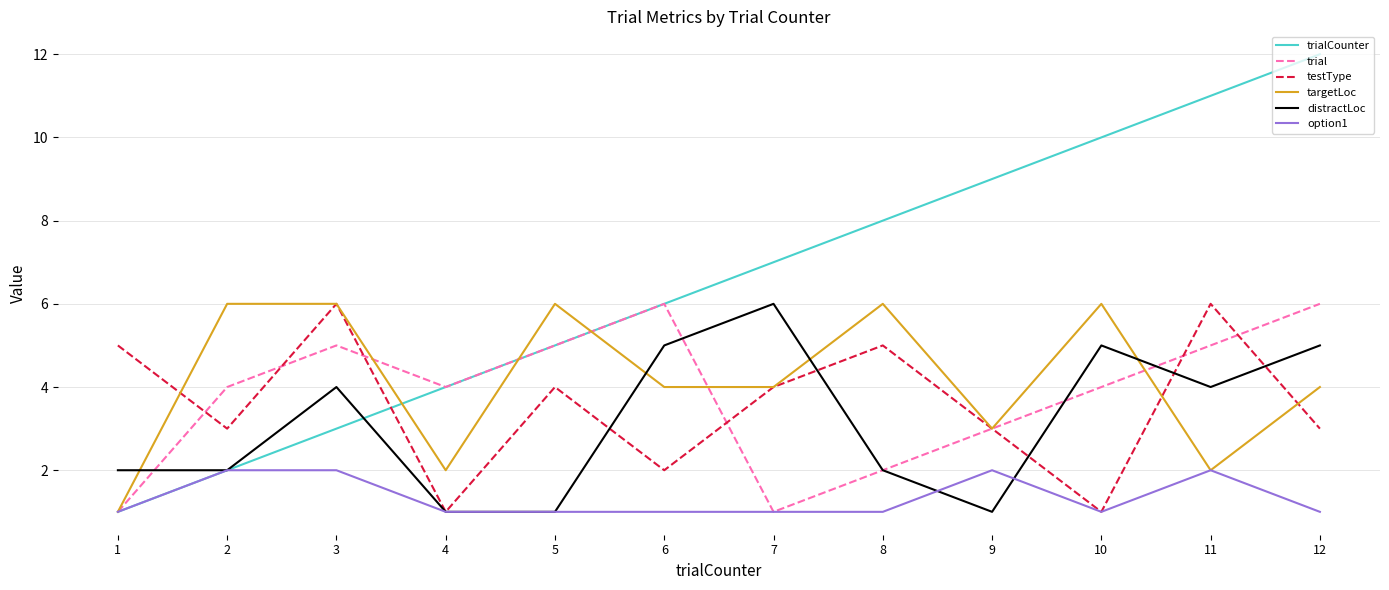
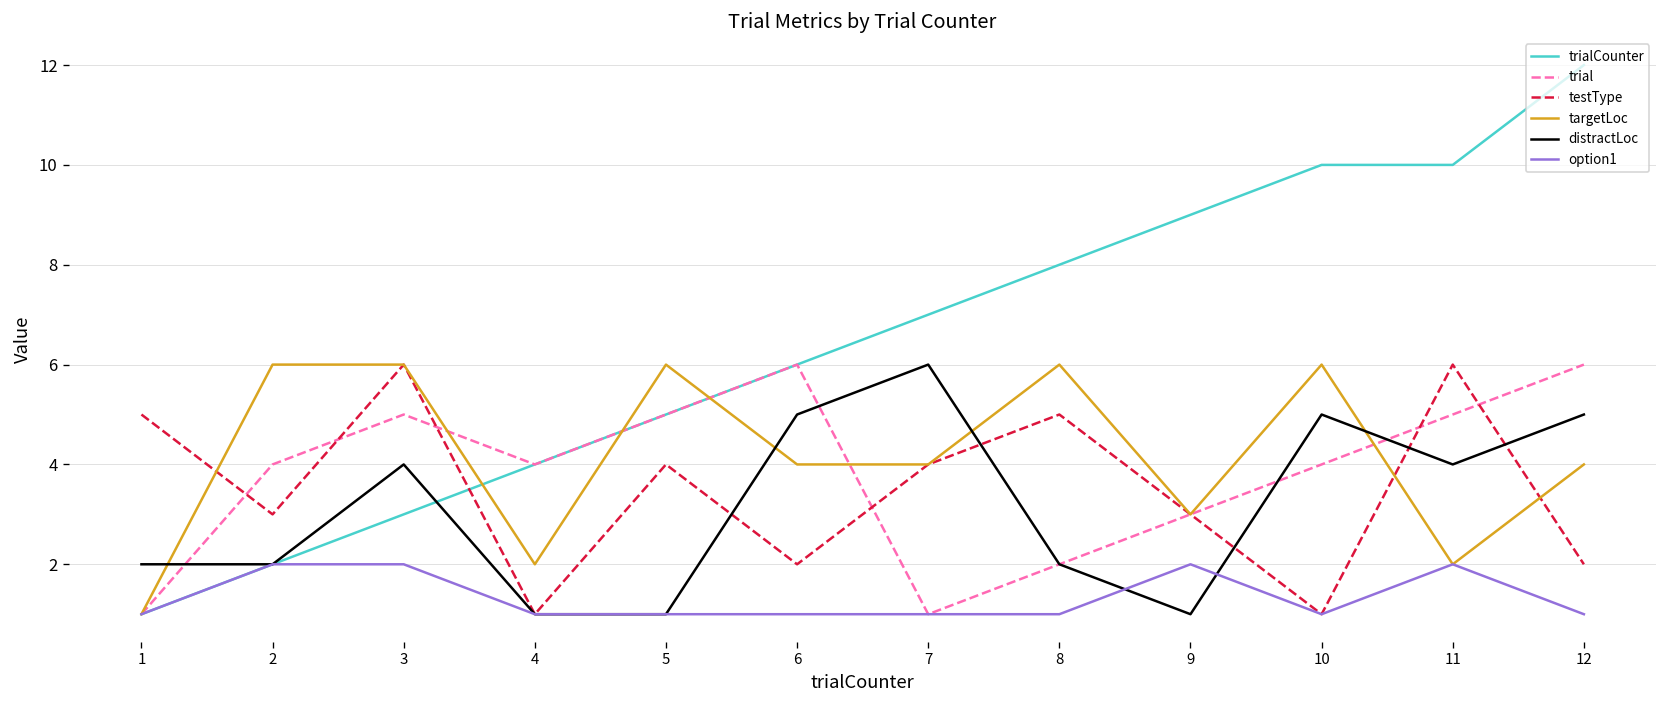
trialCounter, 11: 11 -> 10
testType, 12: 3 -> 2
